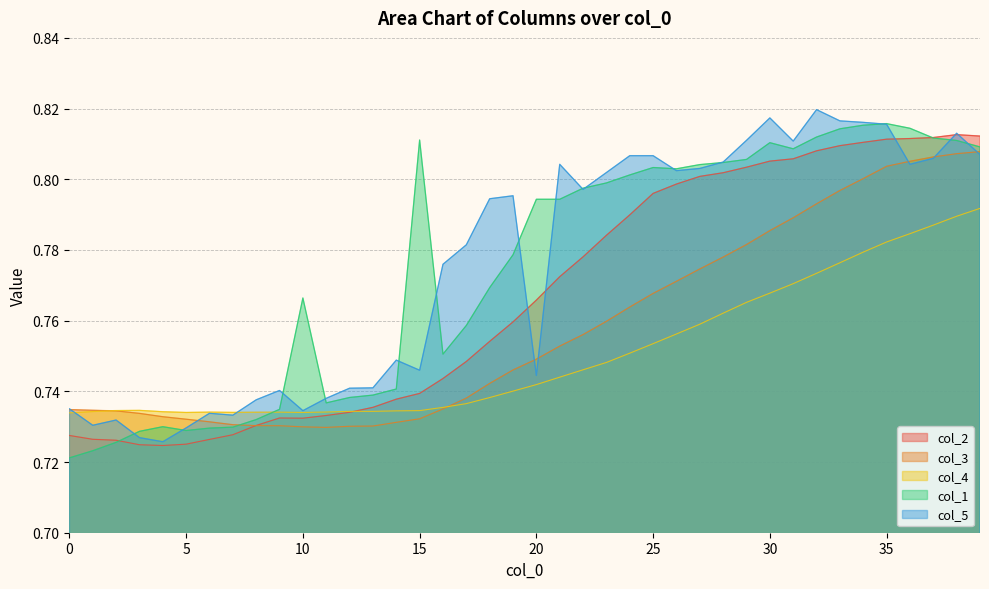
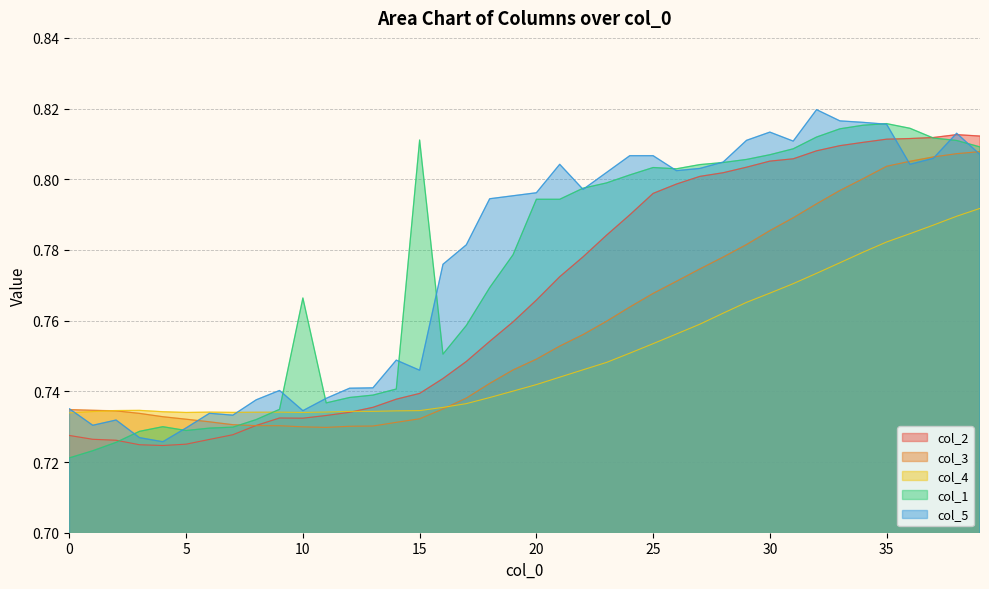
col_5, 20: 0.745 -> 0.796
col_1, 30: 0.810 -> 0.807
col_5, 30: 0.817 -> 0.813
